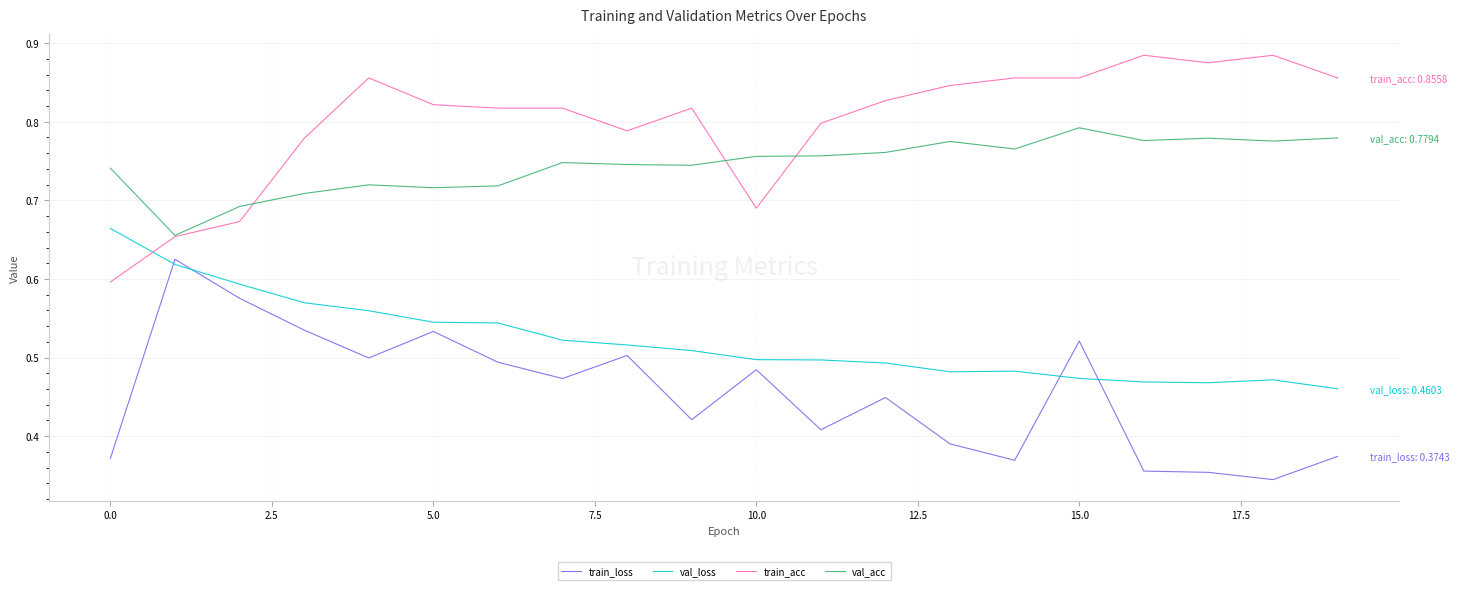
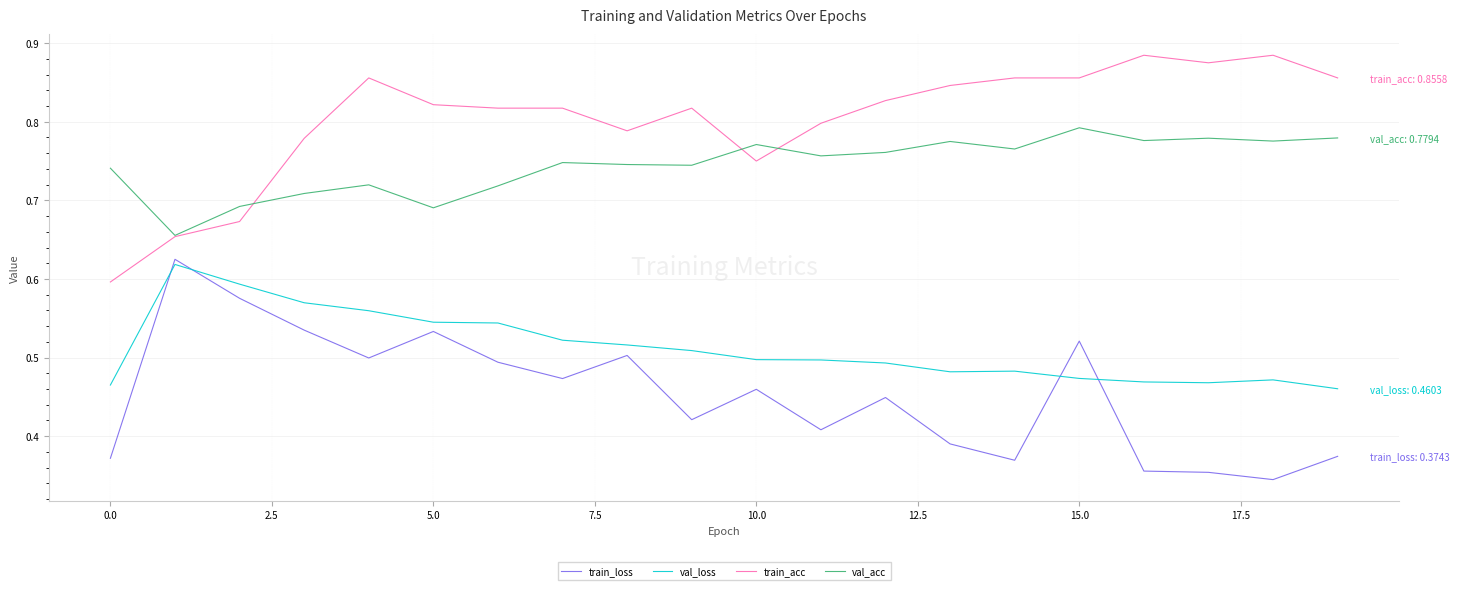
val_loss, 0.0: 0.66 -> 0.47
val_acc, 5.0: 0.72 -> 0.69
train_loss, 10.0: 0.48 -> 0.46
train_acc, 10.0: 0.69 -> 0.75
val_acc, 10.0: 0.76 -> 0.77
